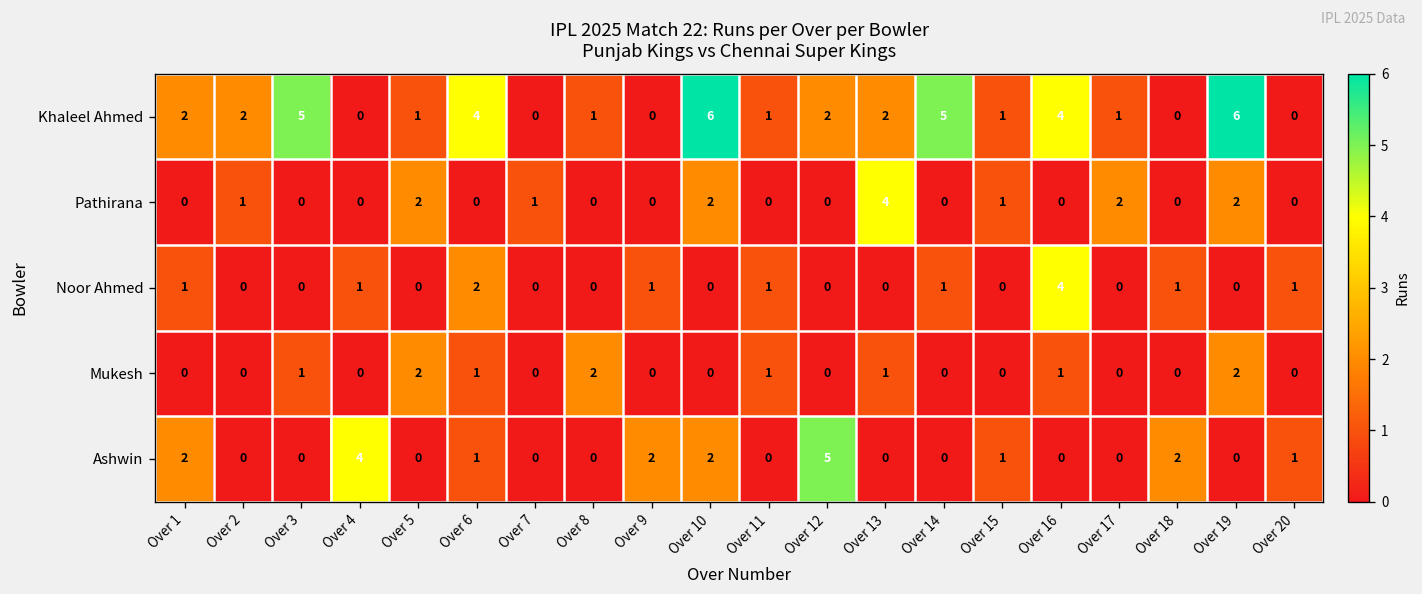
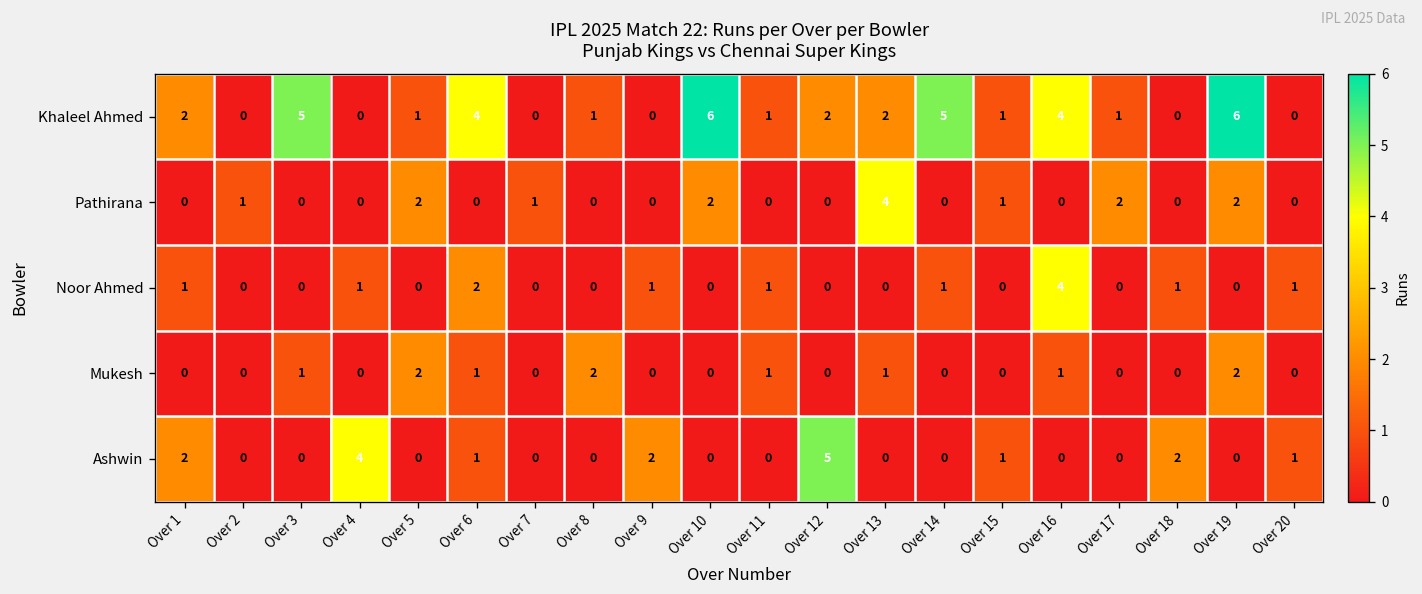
Khaleel Ahmed, Over 2: 2 -> 0
Ashwin, Over 10: 2 -> 0
